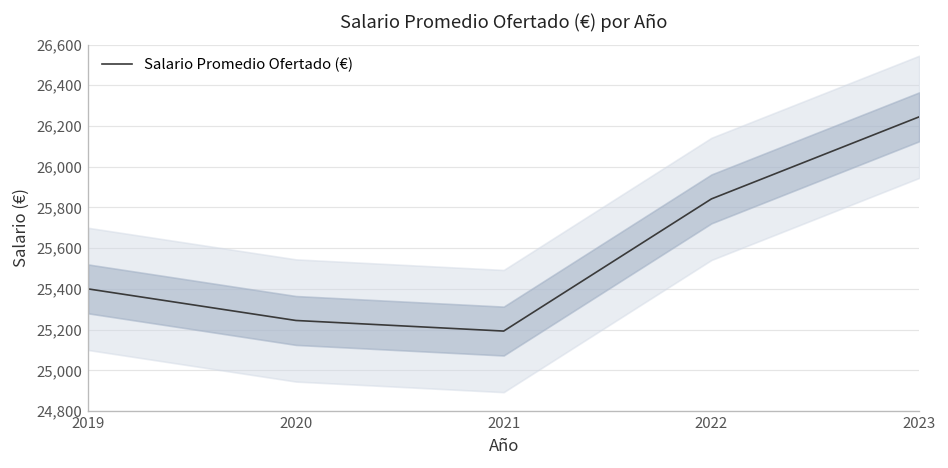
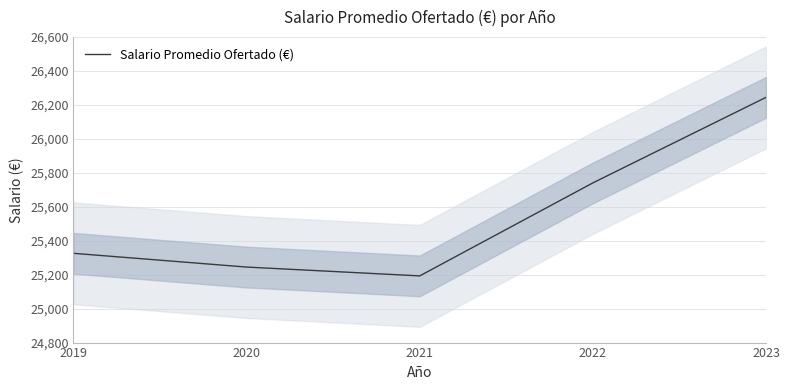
Salario Promedio Ofertado (€), 2019: 25,400 -> 25,330
Salario Promedio Ofertado (€), 2022: 25,840 -> 25,740
